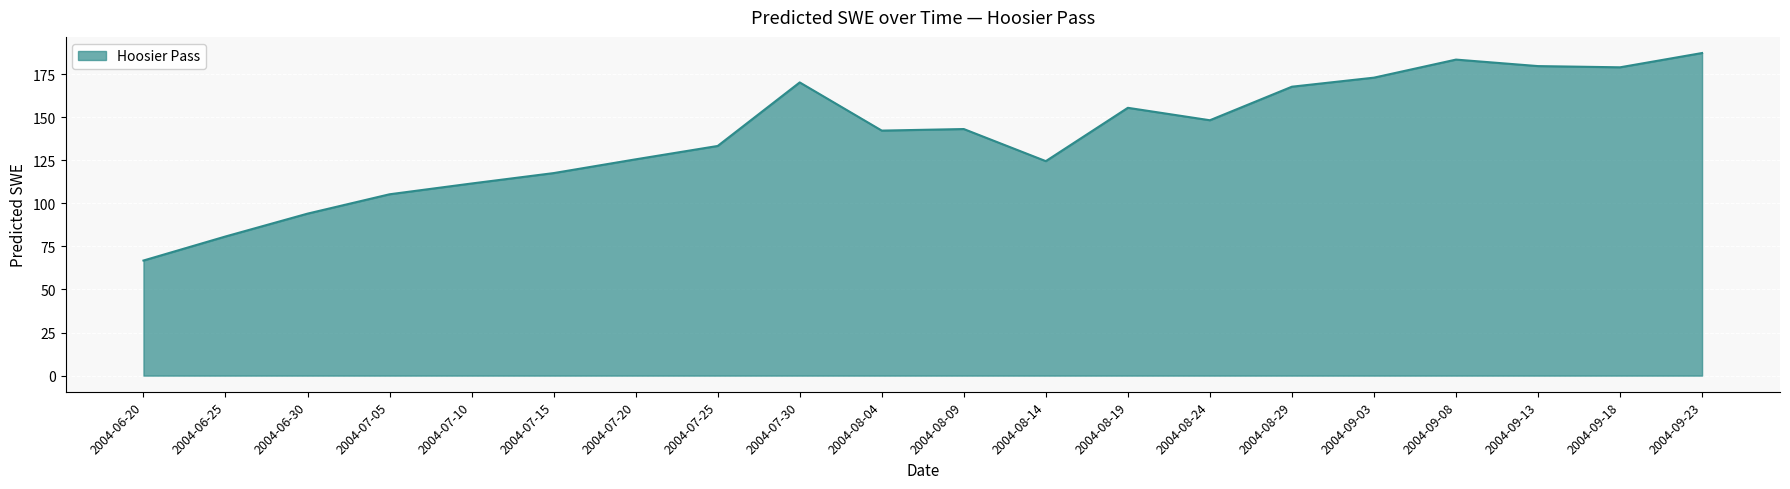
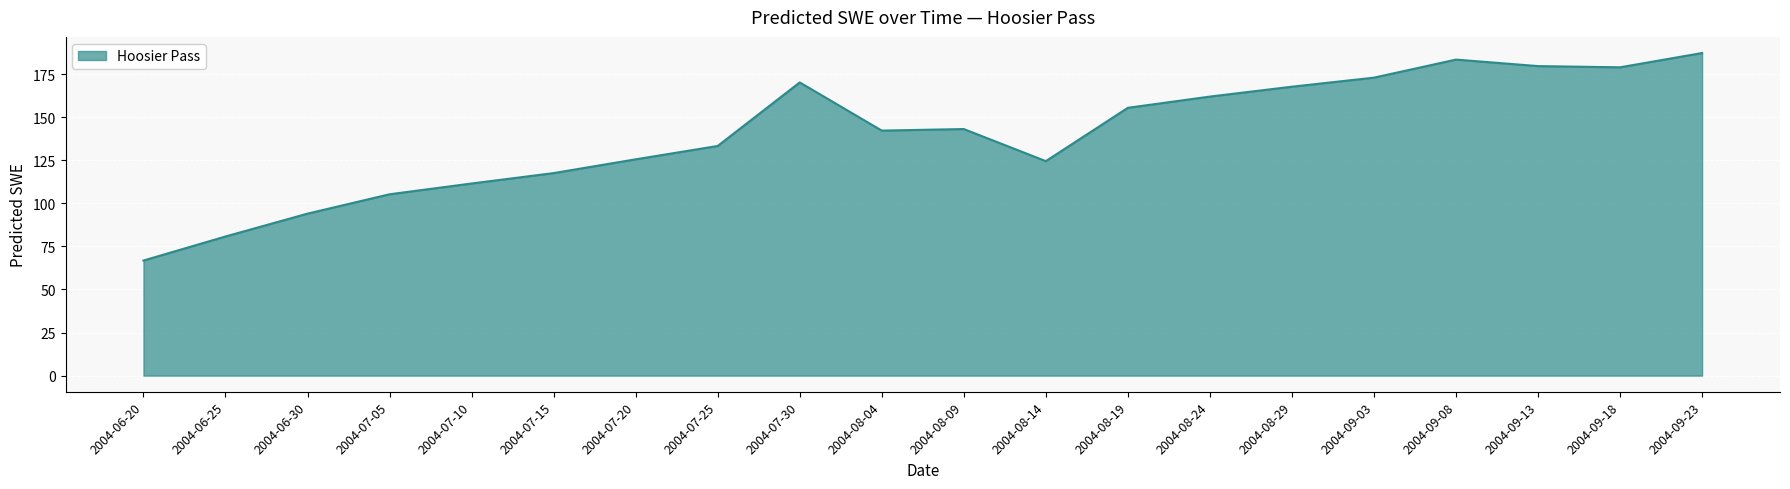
2004-08-24: 148 -> 162
